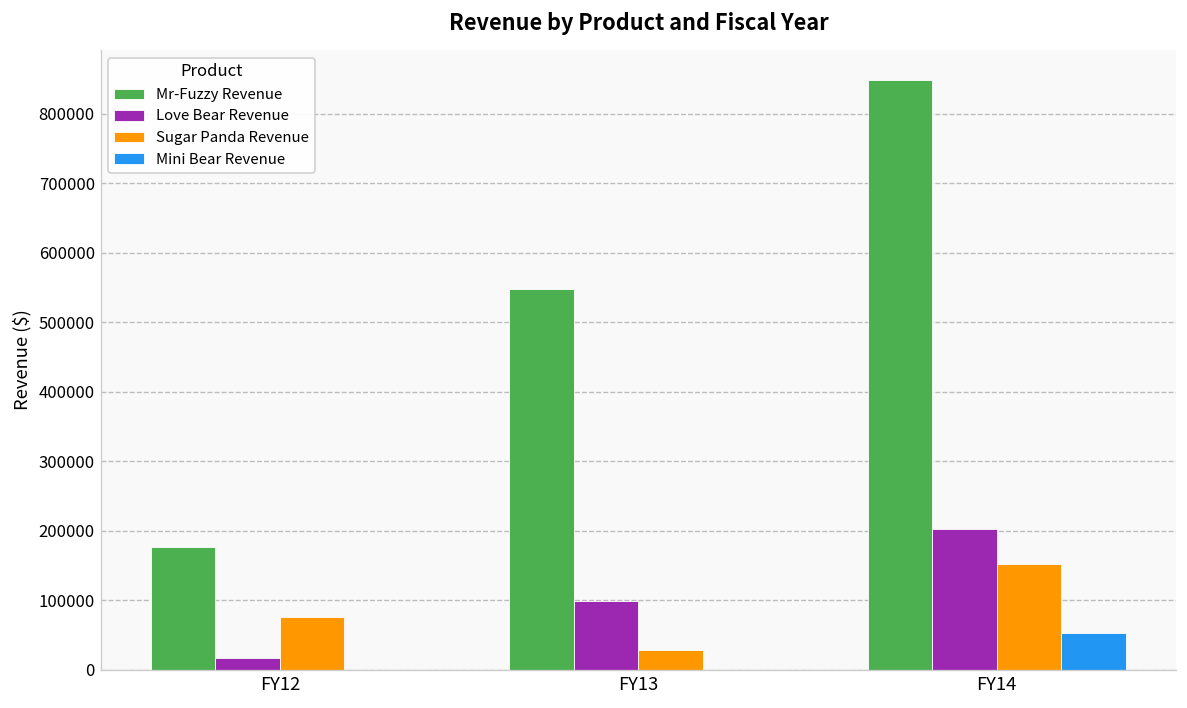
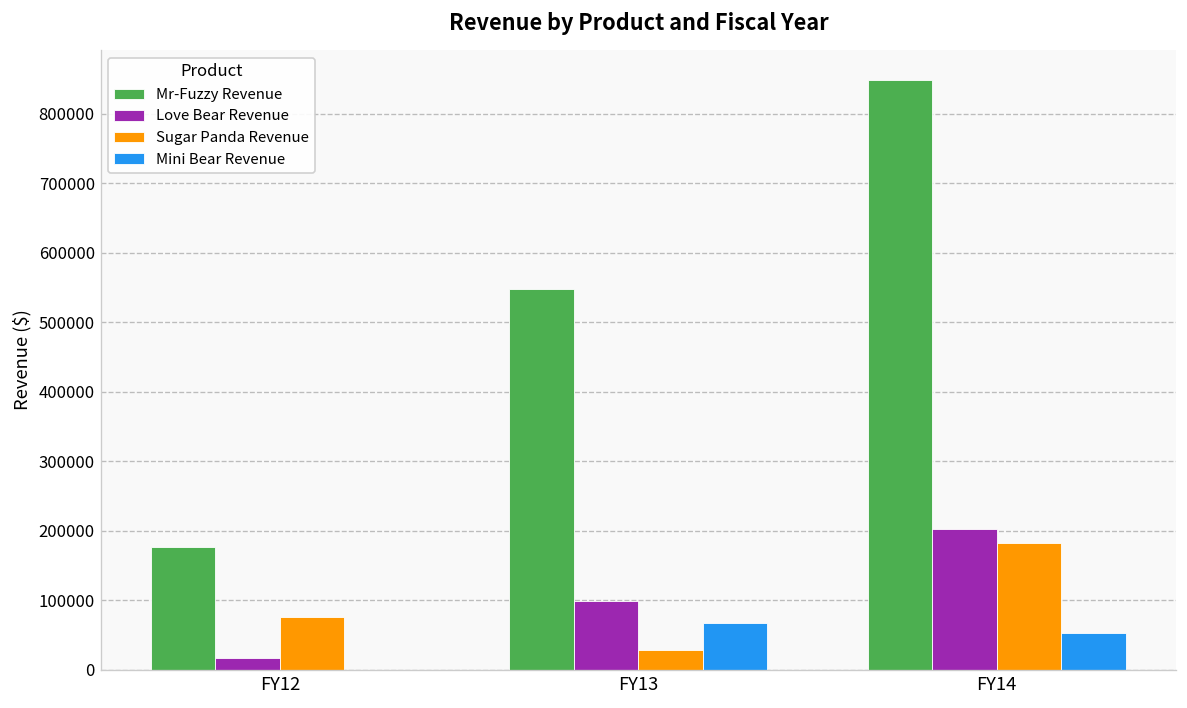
Mini Bear Revenue, FY13: 0 -> 70000
Sugar Panda Revenue, FY14: 150000 -> 180000
